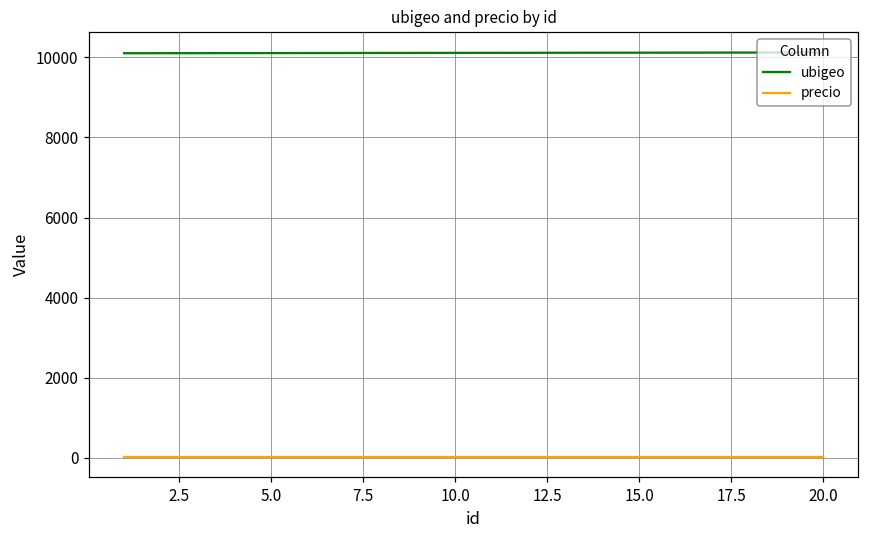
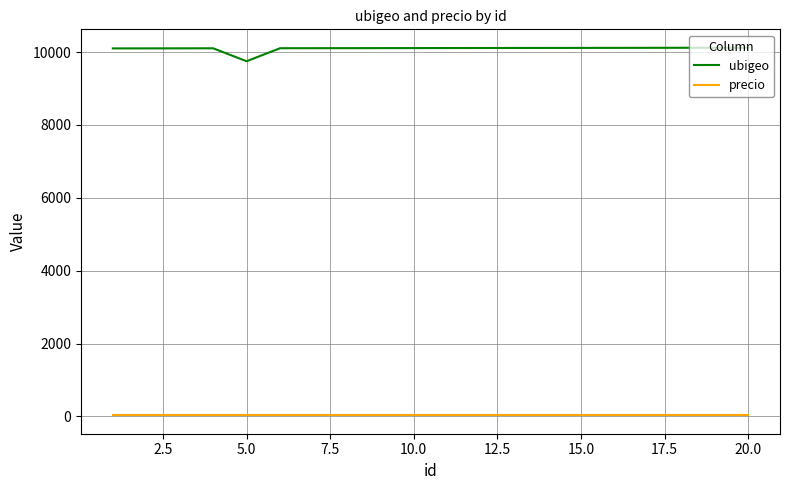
ubigeo, 5.0: 10100 -> 9700
